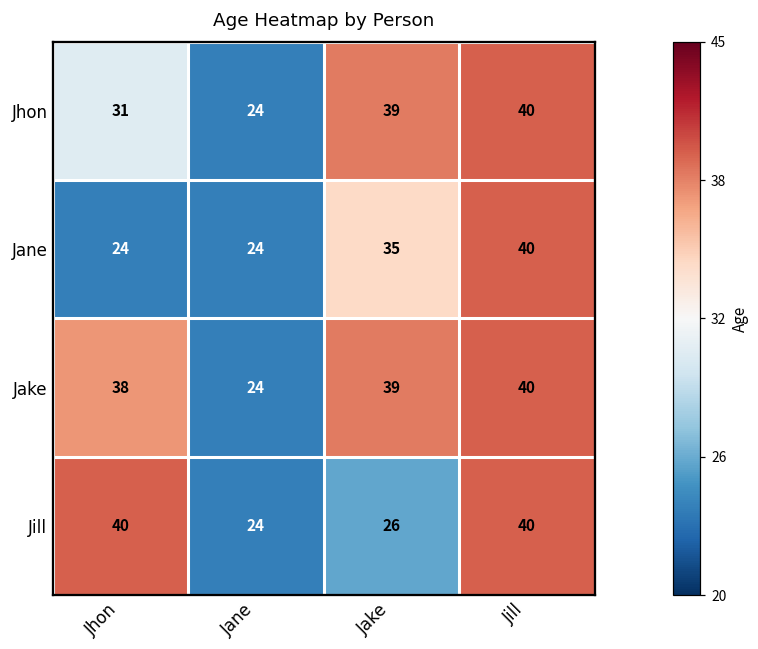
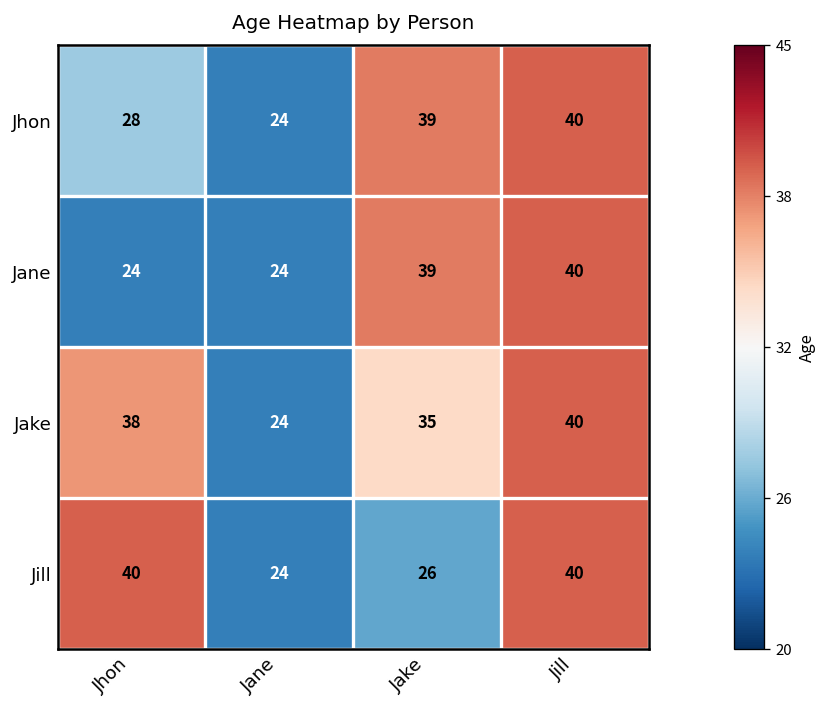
Jhon, Jhon: 31 -> 28
Jane, Jake: 35 -> 39
Jake, Jake: 39 -> 35
